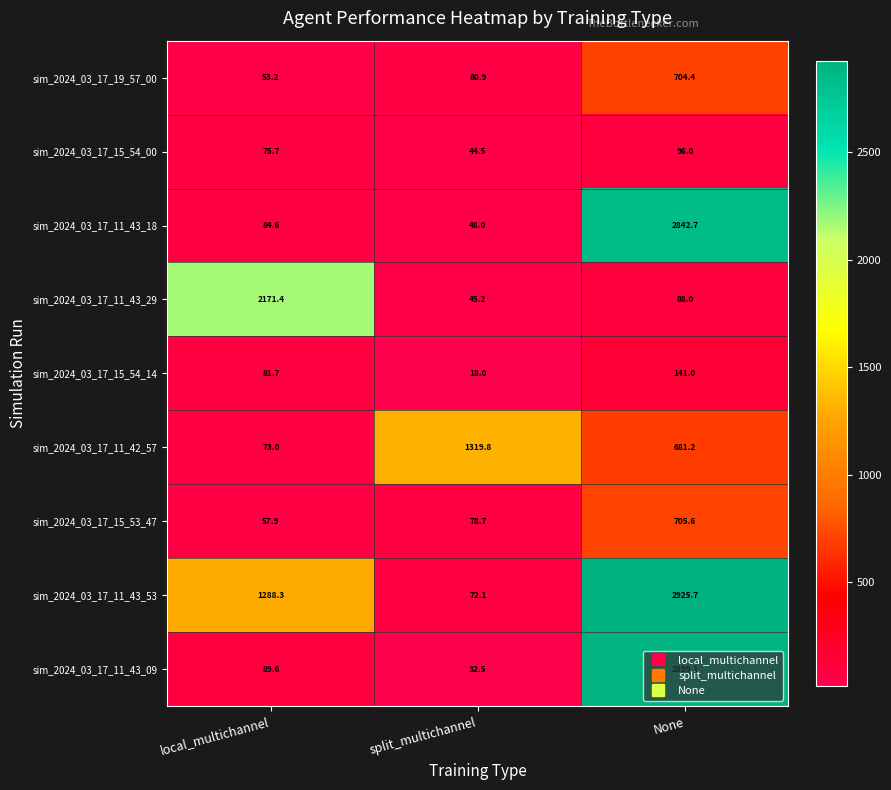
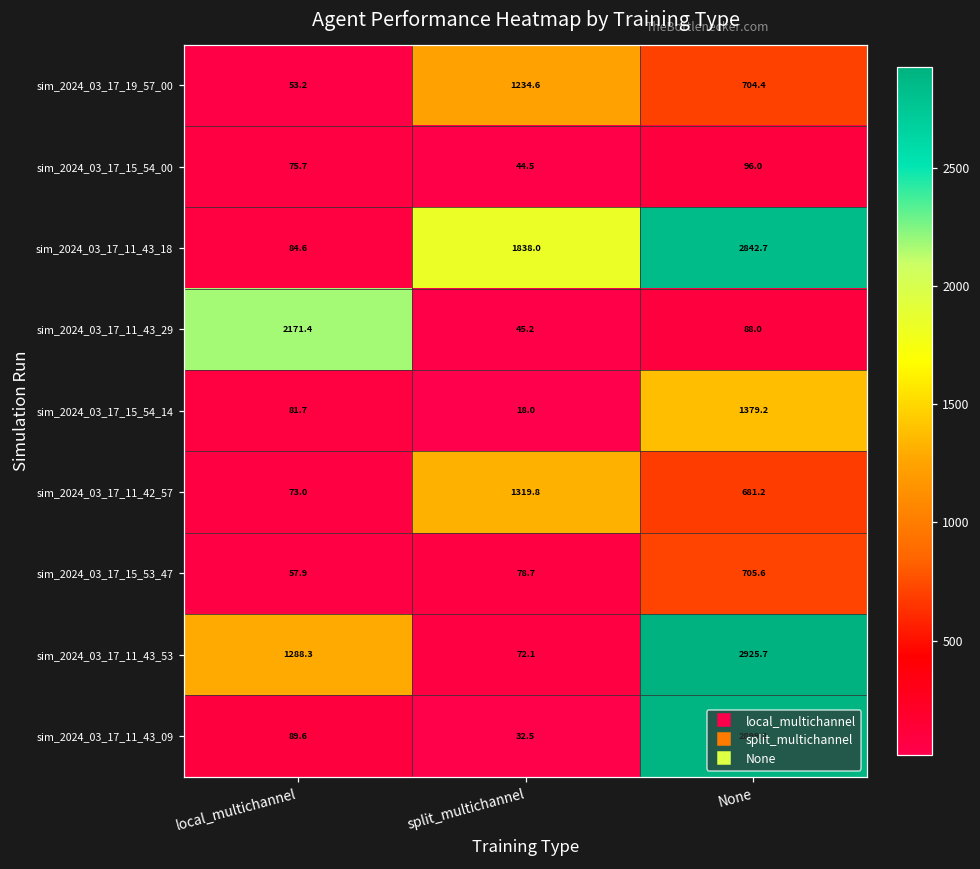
sim_2024_03_17_19_57_00, split_multichannel: 60.9 -> 1234.6
sim_2024_03_17_11_43_18, split_multichannel: 48.0 -> 1838.0
sim_2024_03_17_15_54_14, None: 141.0 -> 1379.2
